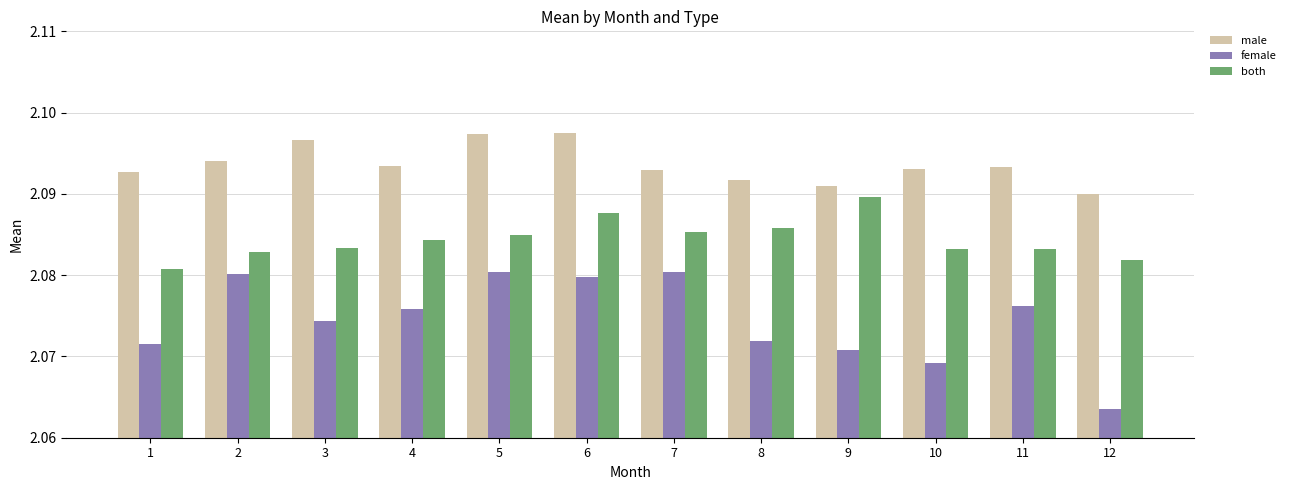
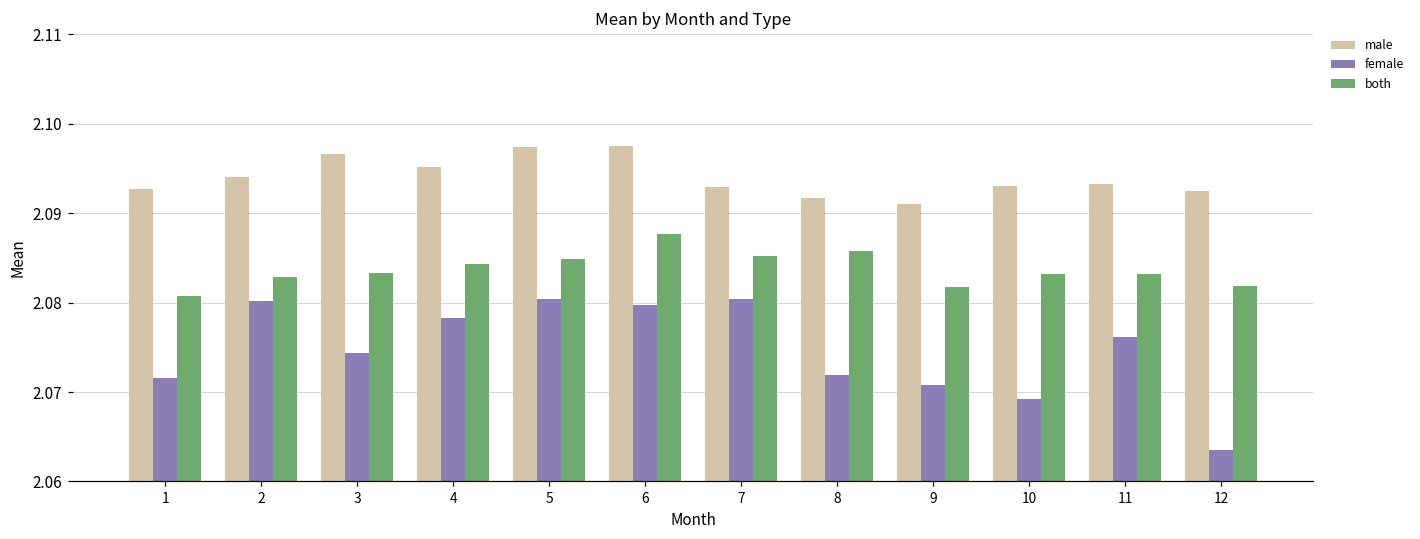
male, 4: 2.093 -> 2.095
female, 4: 2.076 -> 2.078
both, 9: 2.090 -> 2.082
male, 12: 2.090 -> 2.092
